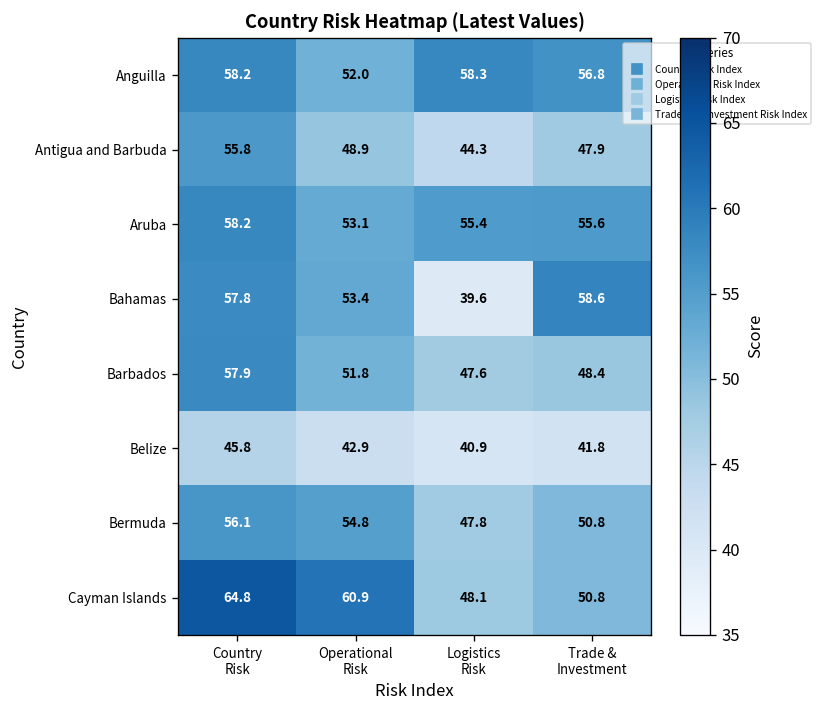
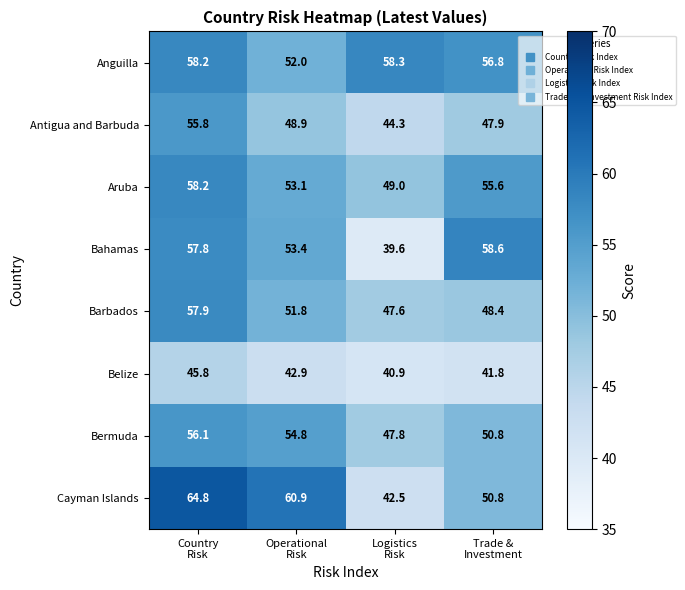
Aruba, Logistics Risk: 55.4 -> 49.0
Cayman Islands, Logistics Risk: 48.1 -> 42.5
